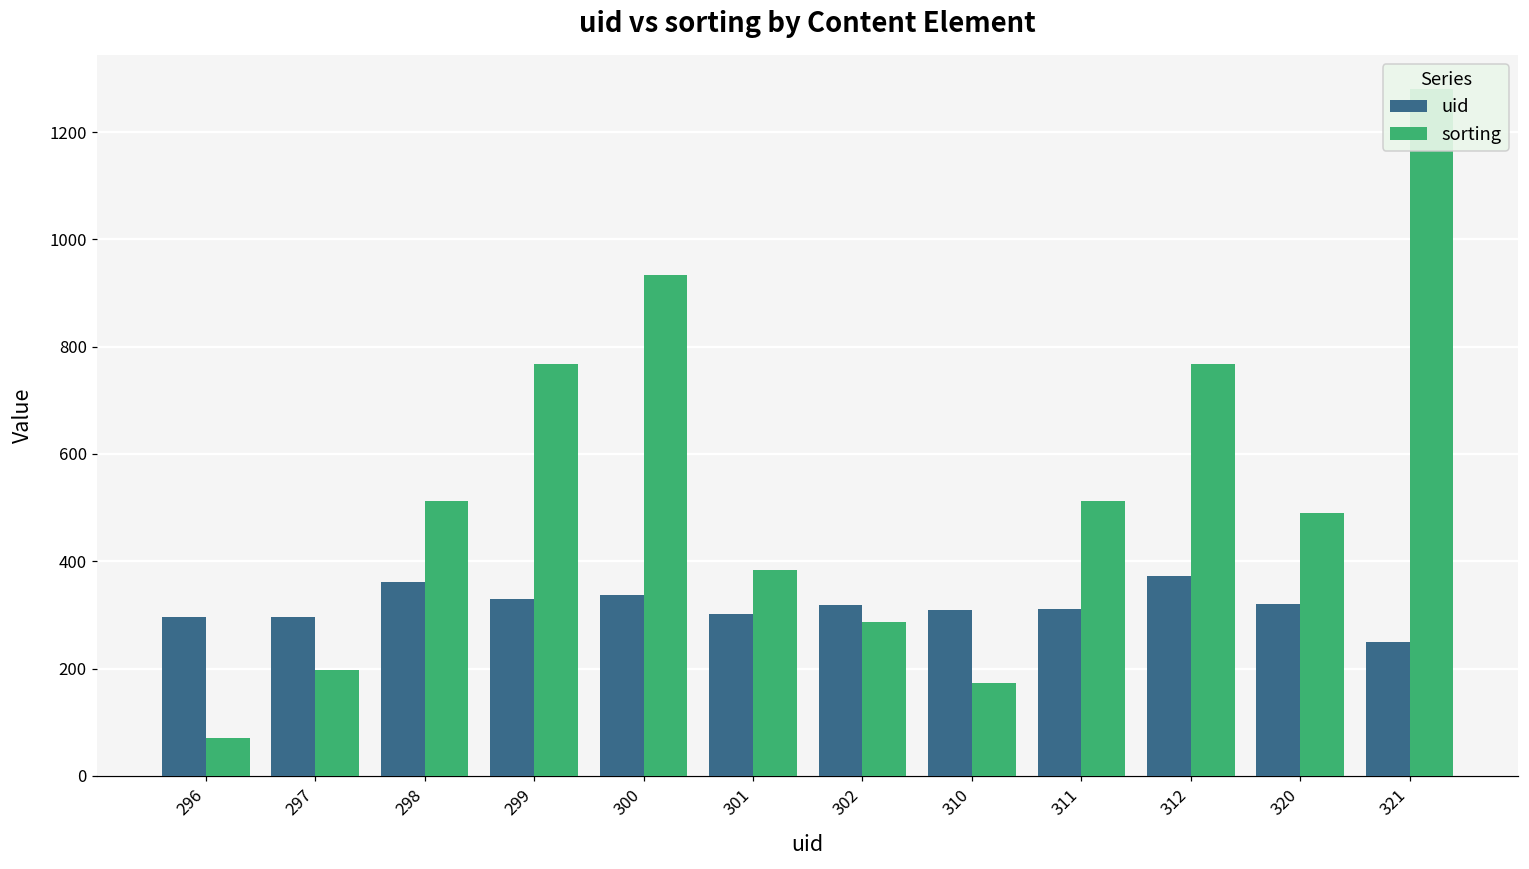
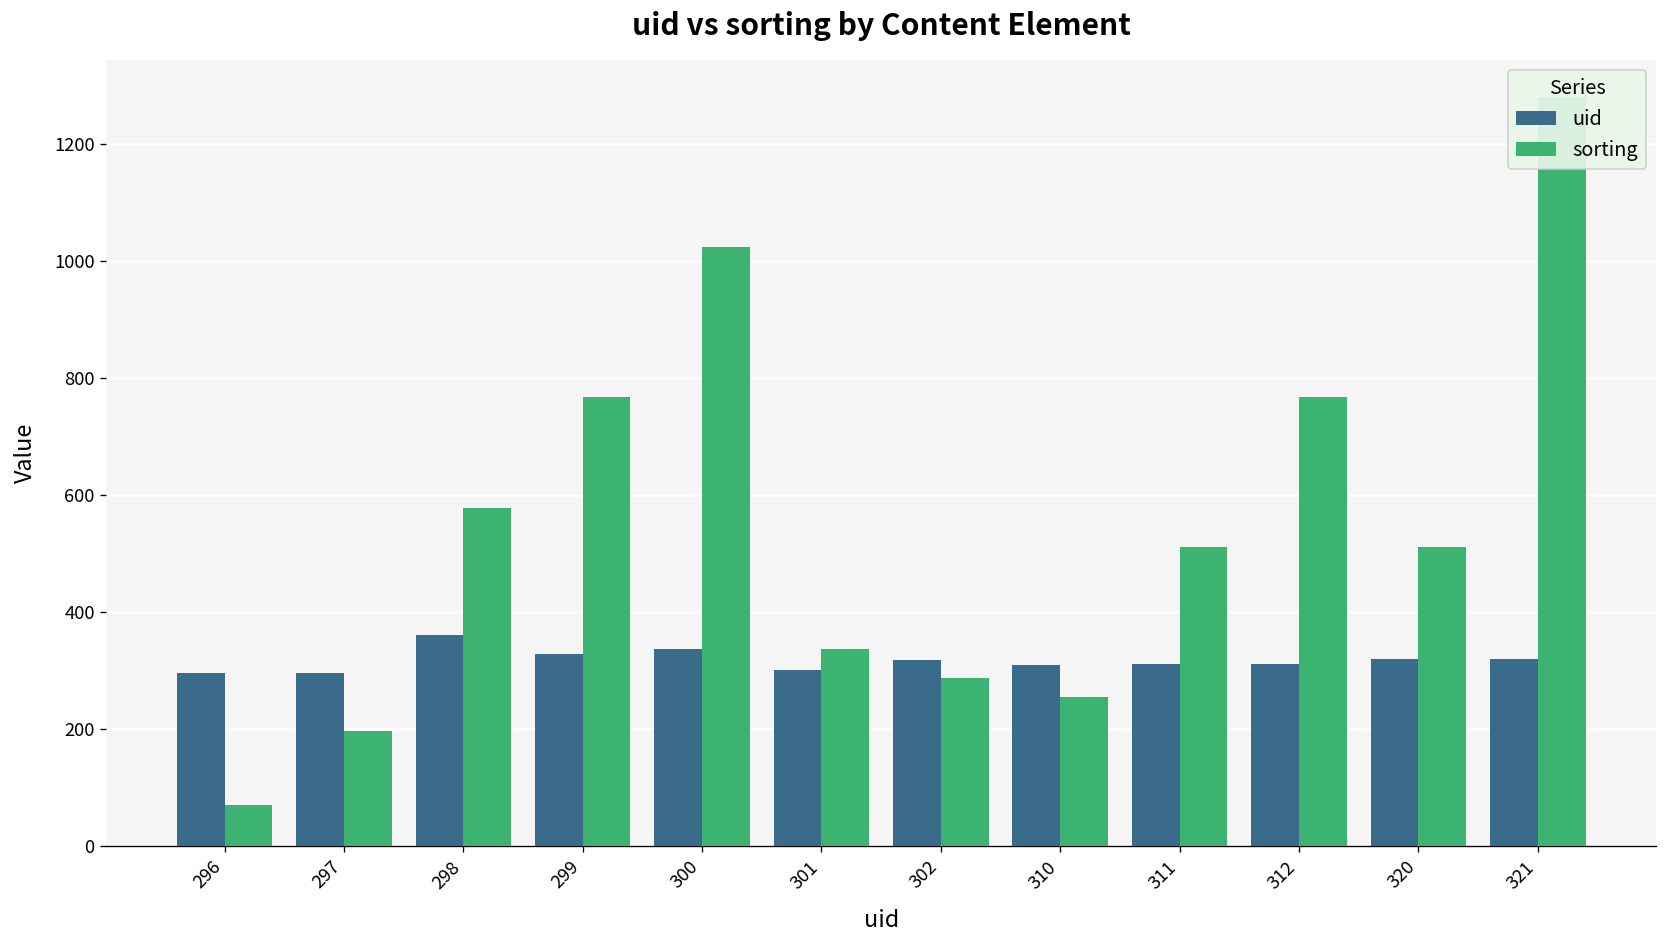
sorting, 298: 510 -> 580
sorting, 300: 930 -> 1020
sorting, 301: 380 -> 340
sorting, 310: 170 -> 260
uid, 312: 370 -> 310
sorting, 320: 490 -> 510
uid, 321: 250 -> 320
